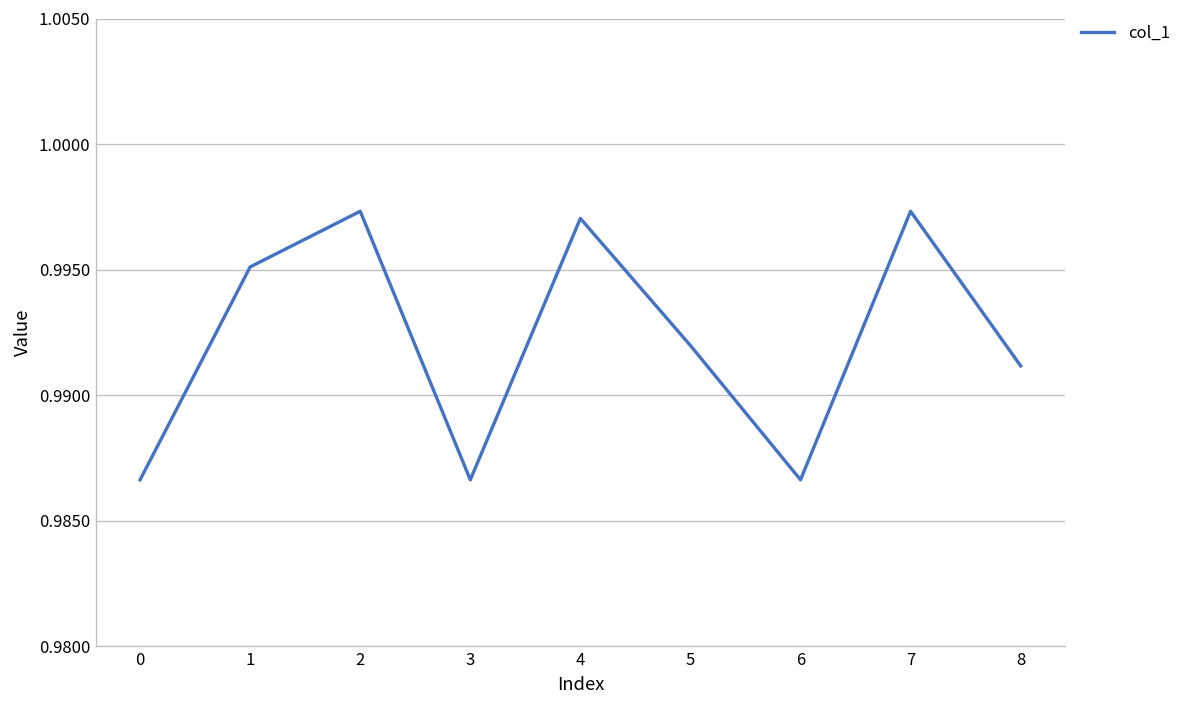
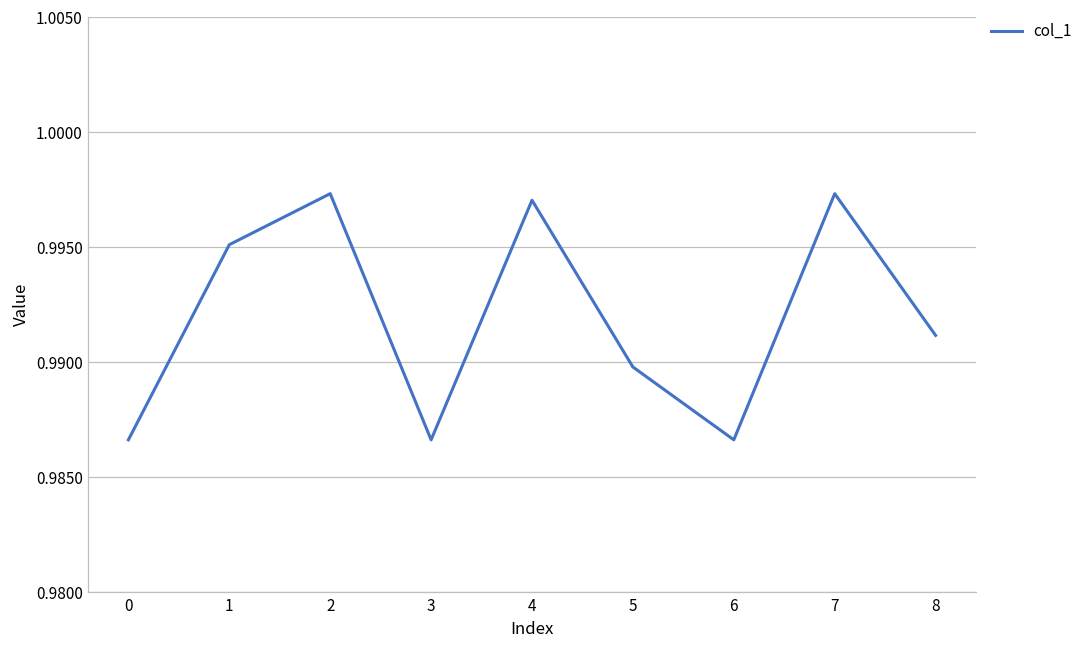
5: 0.9920 -> 0.9898
